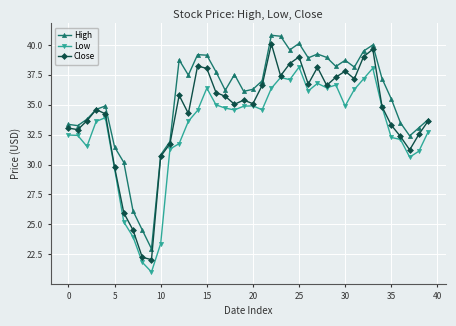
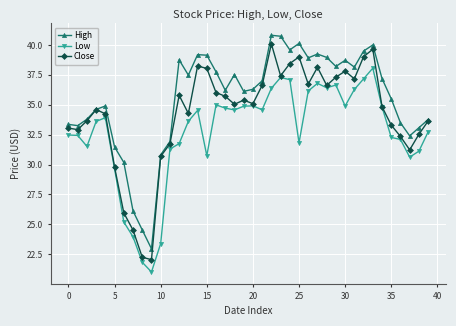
Low, 15: 36.4 -> 30.7
Low, 25: 38.2 -> 31.8
